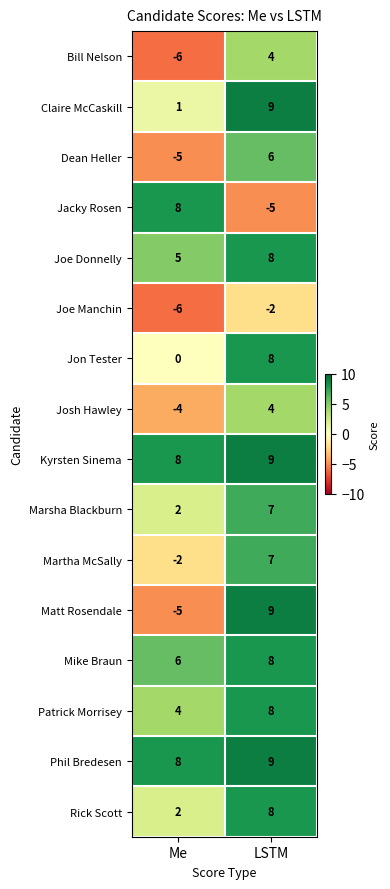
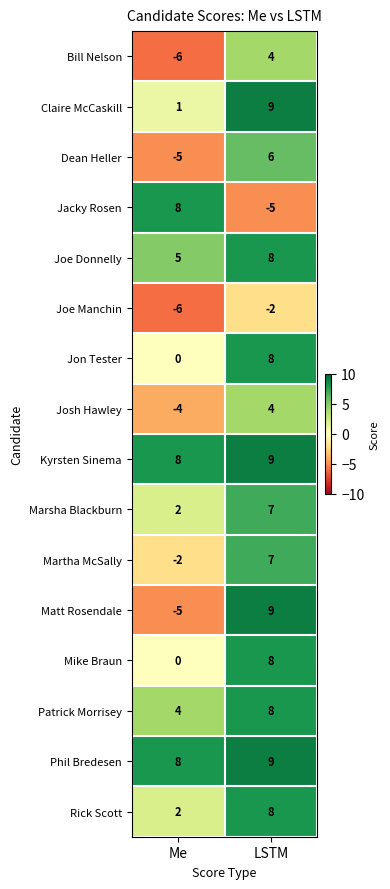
Mike Braun, Me: 6 -> 0
